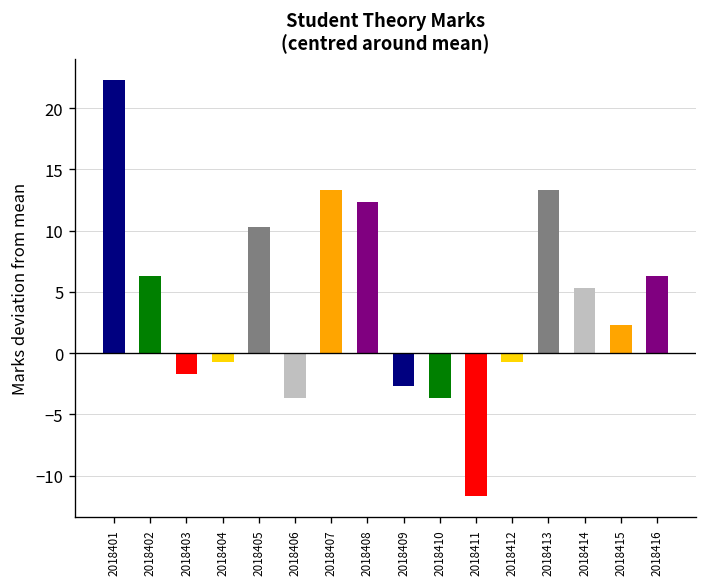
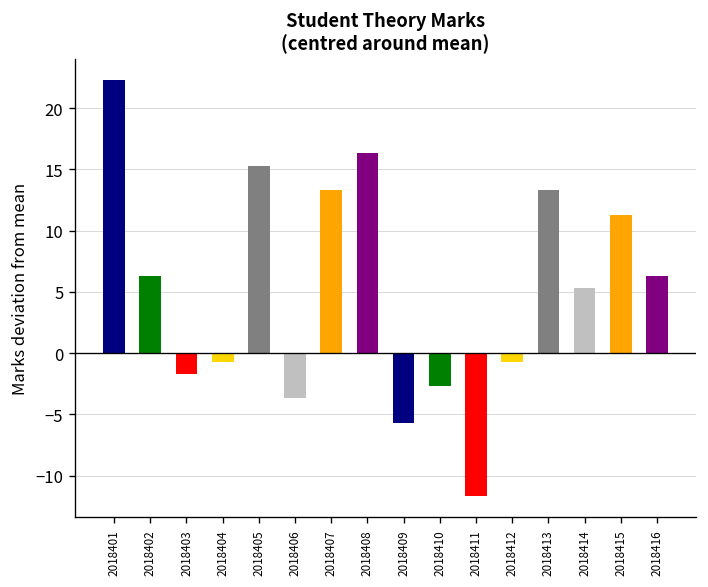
2018405: 10.3 -> 15.3
2018408: 12.3 -> 16.3
2018409: -2.7 -> -5.7
2018410: -3.7 -> -2.7
2018415: 2.3 -> 11.3
